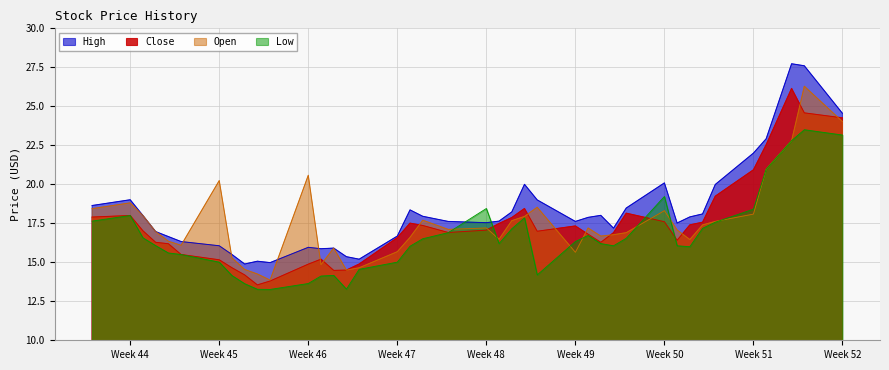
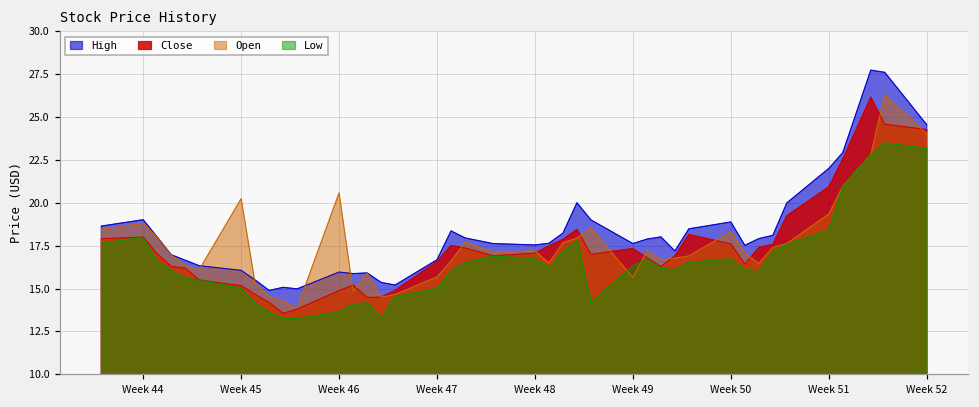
Low, Week 48: 18.5 -> 16.8
High, Week 50: 20.1 -> 18.9
Low, Week 50: 19.2 -> 16.7
Open, Week 51: 18.1 -> 19.3
